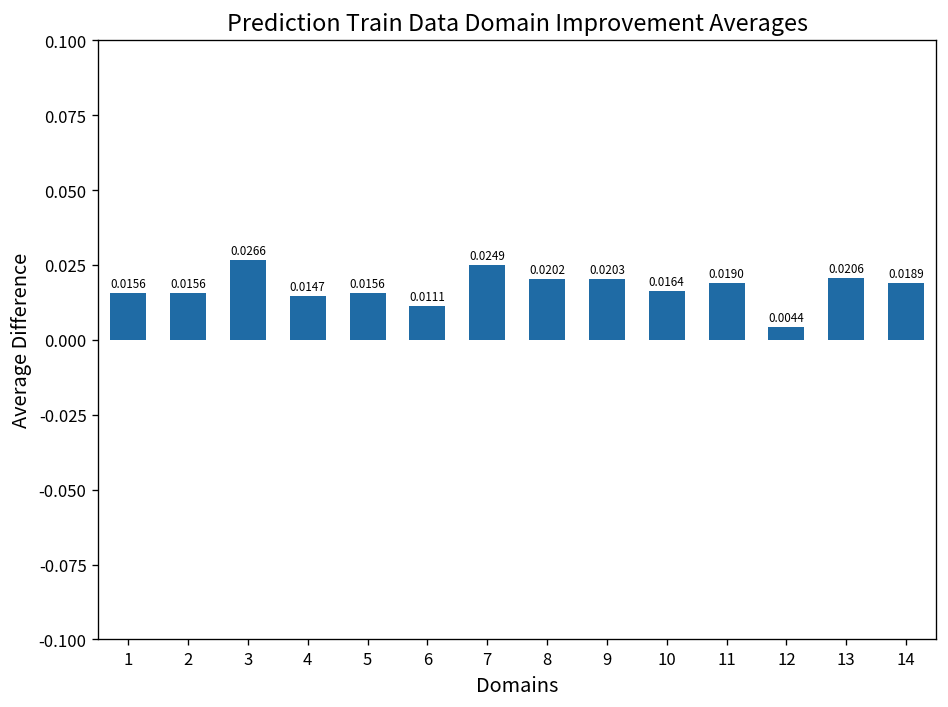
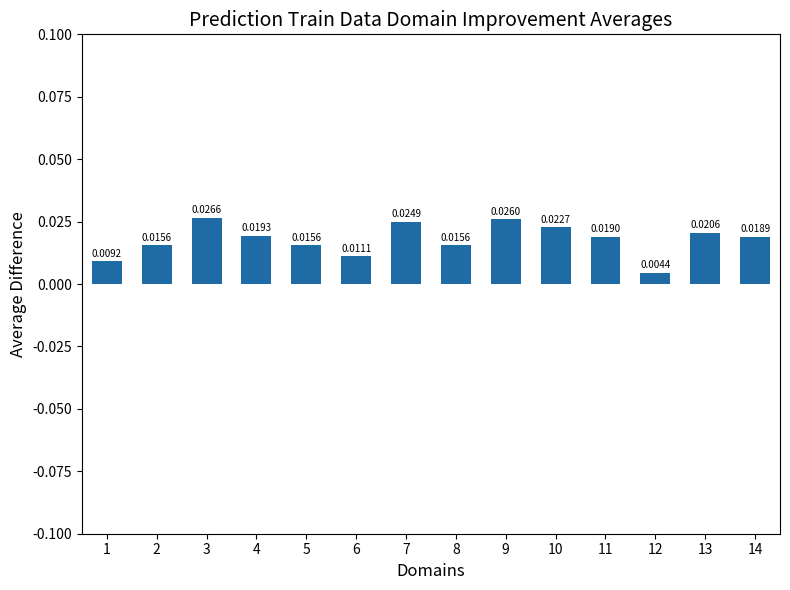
1: 0.0156 -> 0.0092
4: 0.0147 -> 0.0193
8: 0.0202 -> 0.0156
9: 0.0203 -> 0.0260
10: 0.0164 -> 0.0227
